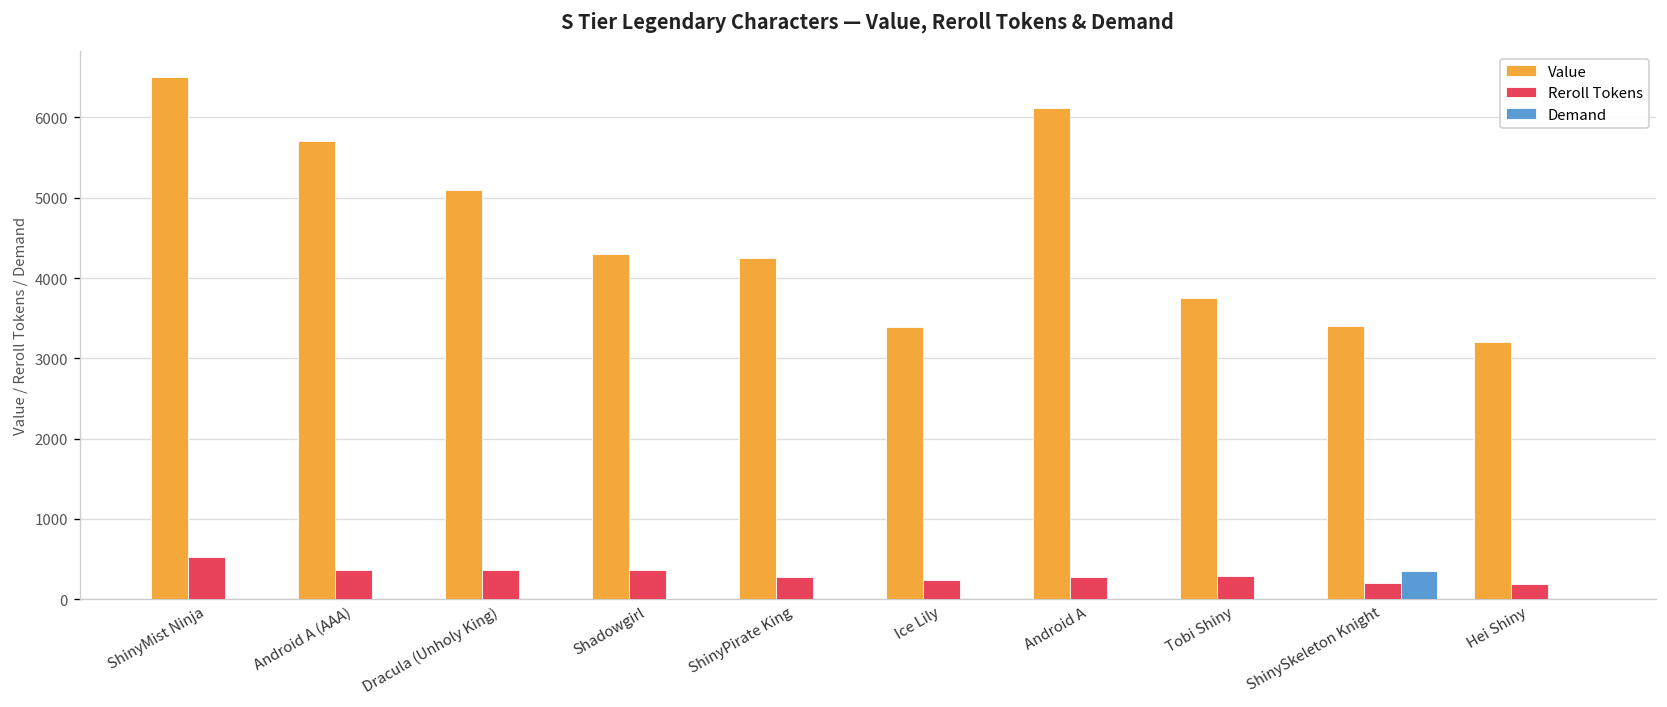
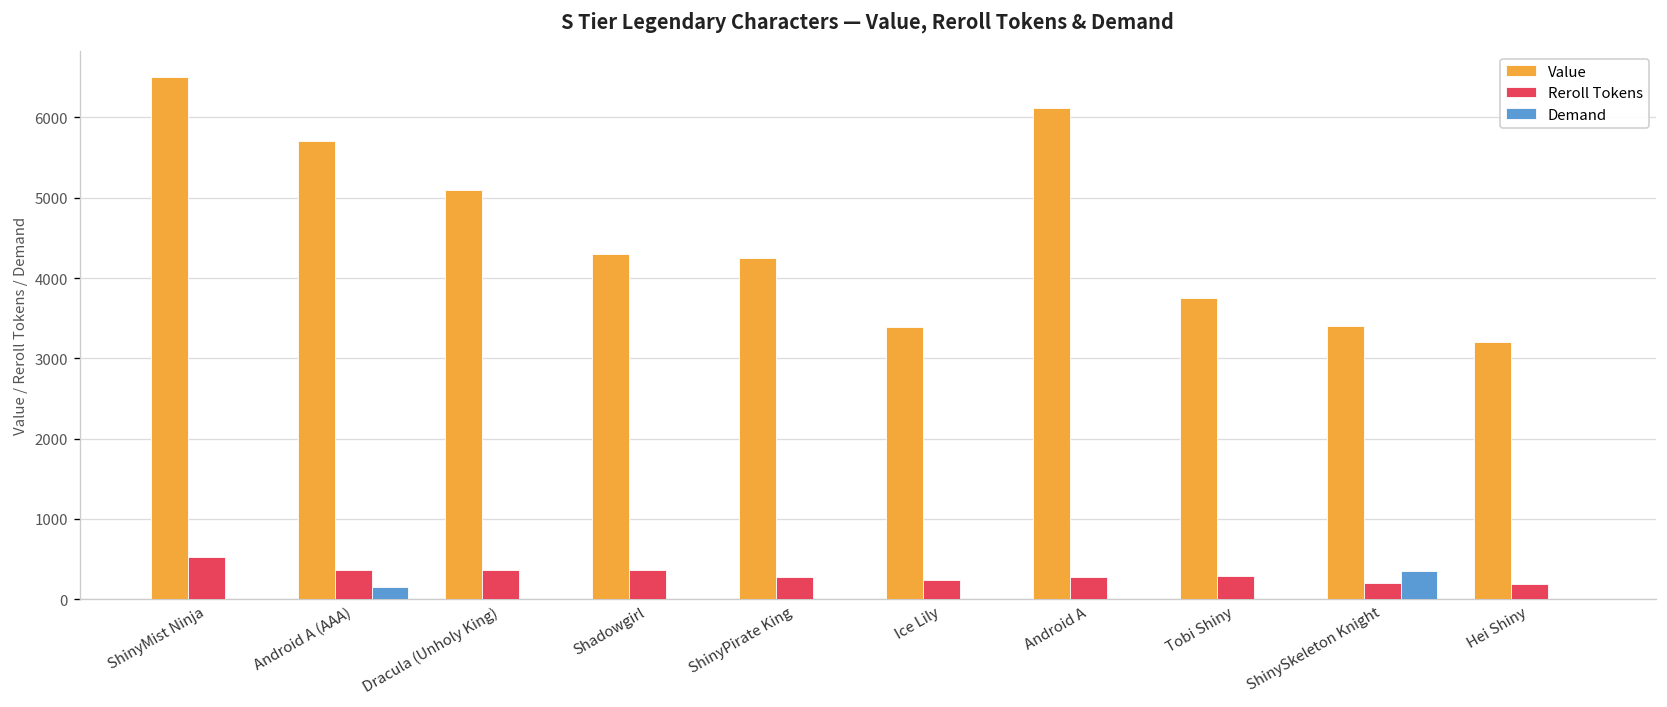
Demand, Android A (AAA): 0 -> 200
